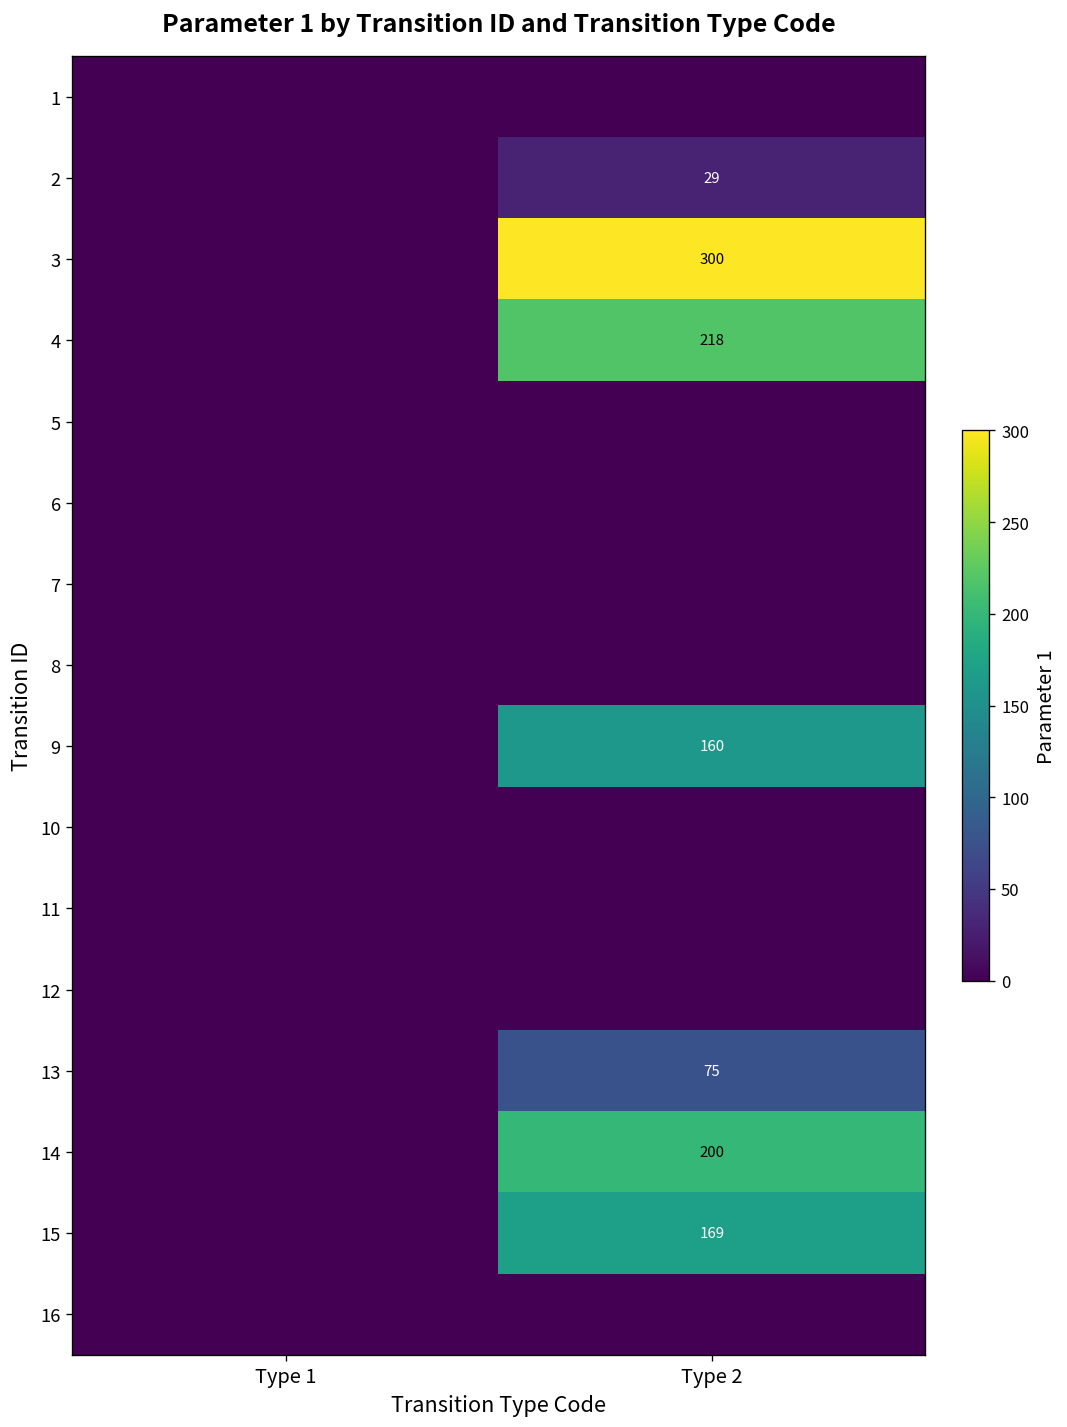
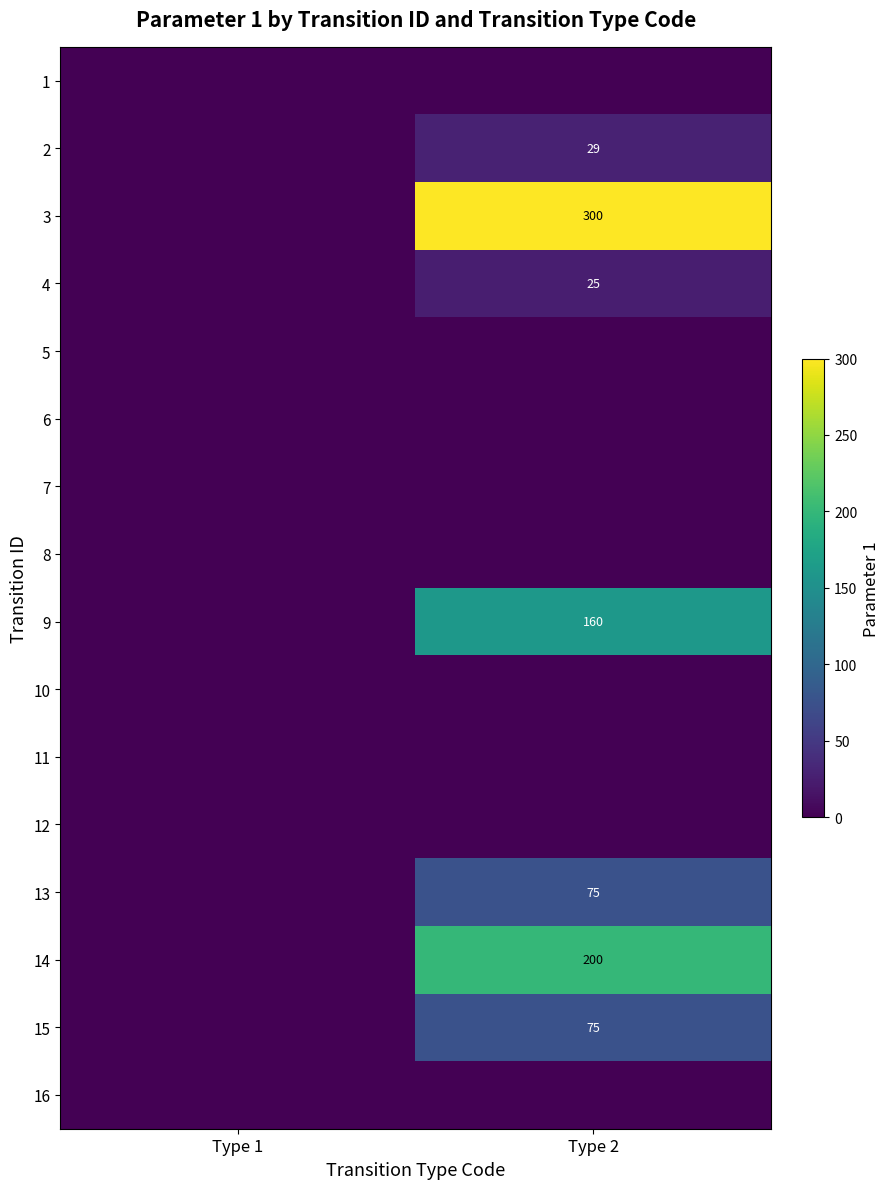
4, Type 2: 218 -> 25
15, Type 2: 169 -> 75
